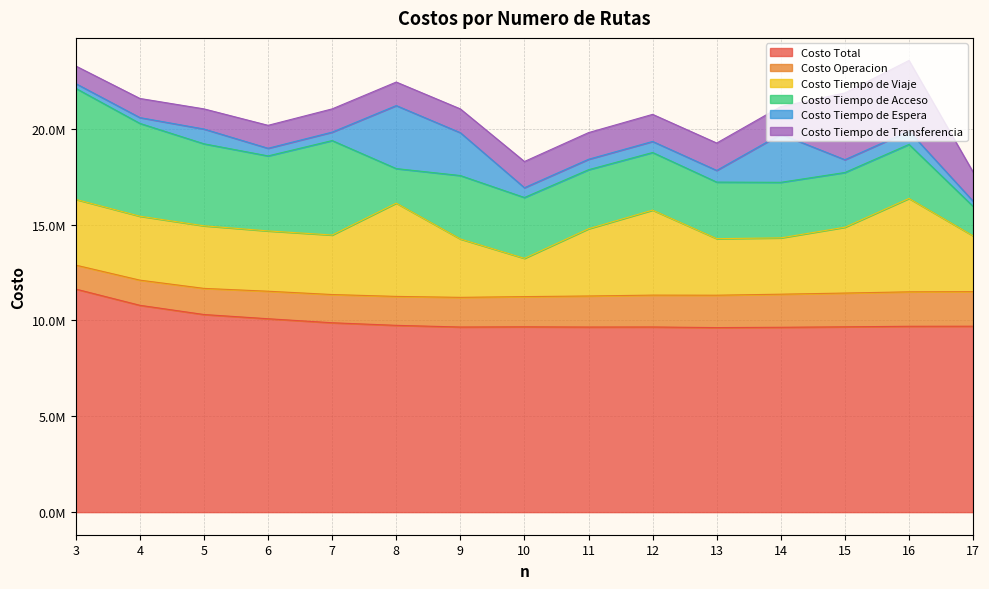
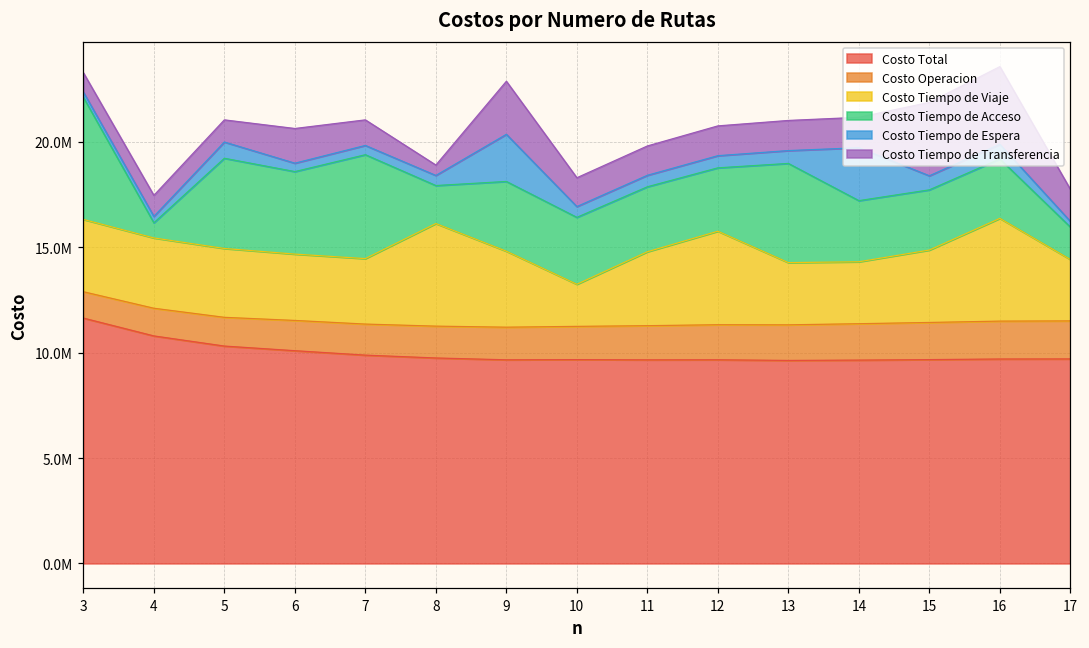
Costo Tiempo de Acceso, 4: 4800000 -> 700000
Costo Tiempo de Transferencia, 6: 1200000 -> 1600000
Costo Tiempo de Espera, 8: 3300000 -> 500000
Costo Tiempo de Transferencia, 8: 1200000 -> 500000
Costo Tiempo de Viaje, 9: 3000000 -> 3600000
Costo Tiempo de Transferencia, 9: 1200000 -> 2500000
Costo Tiempo de Acceso, 13: 3000000 -> 4700000
